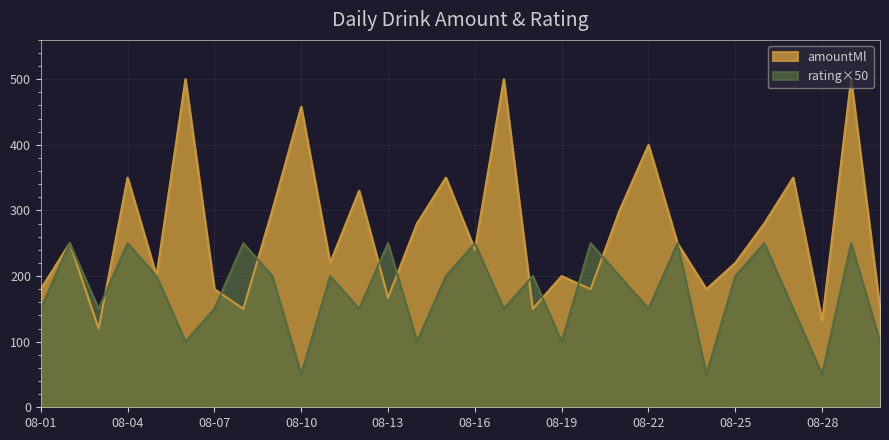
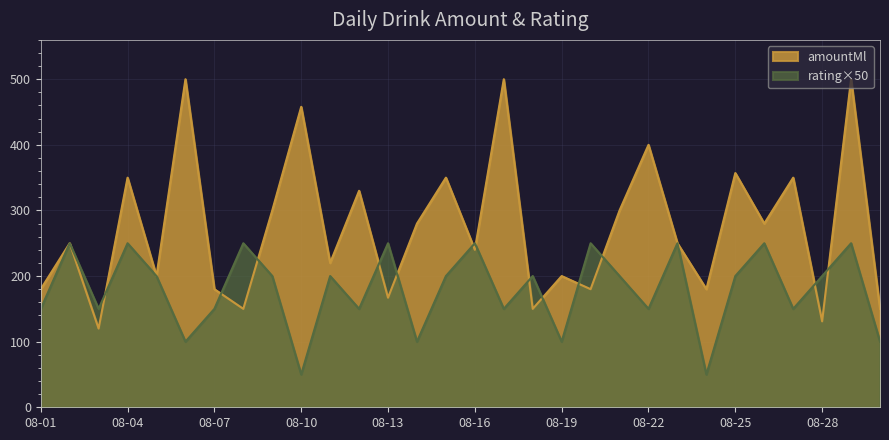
amountMl, 08-25: 220 -> 360
rating×50, 08-28: 50 -> 200
